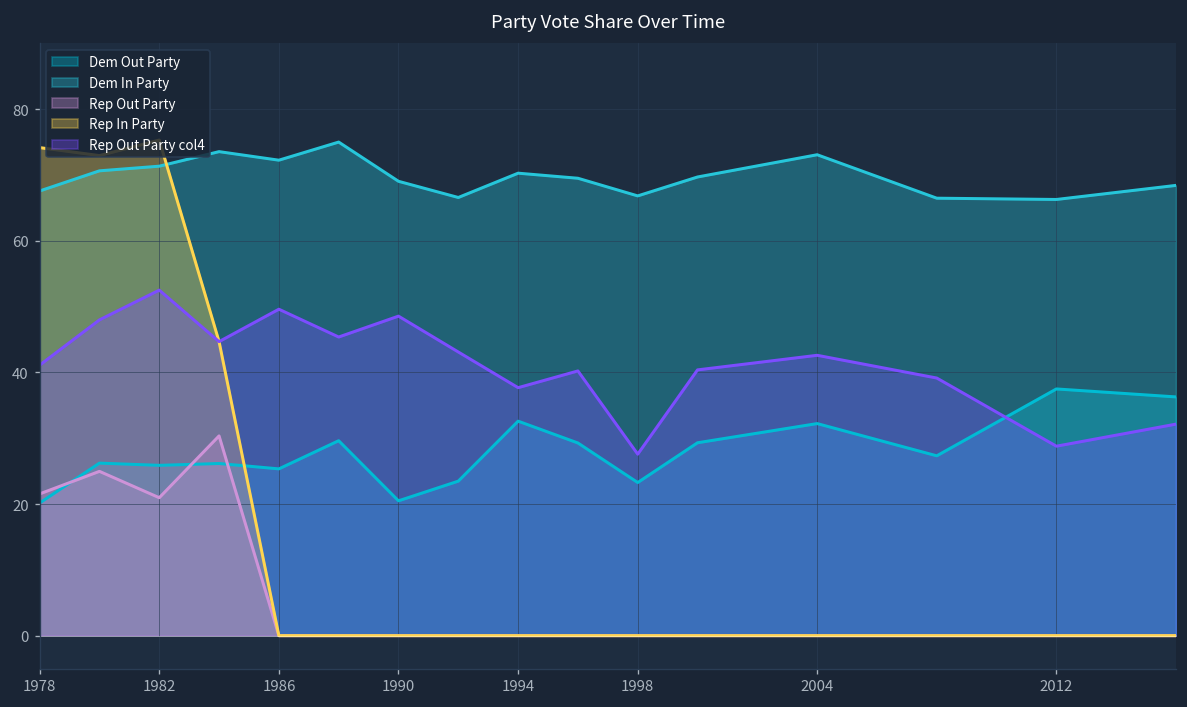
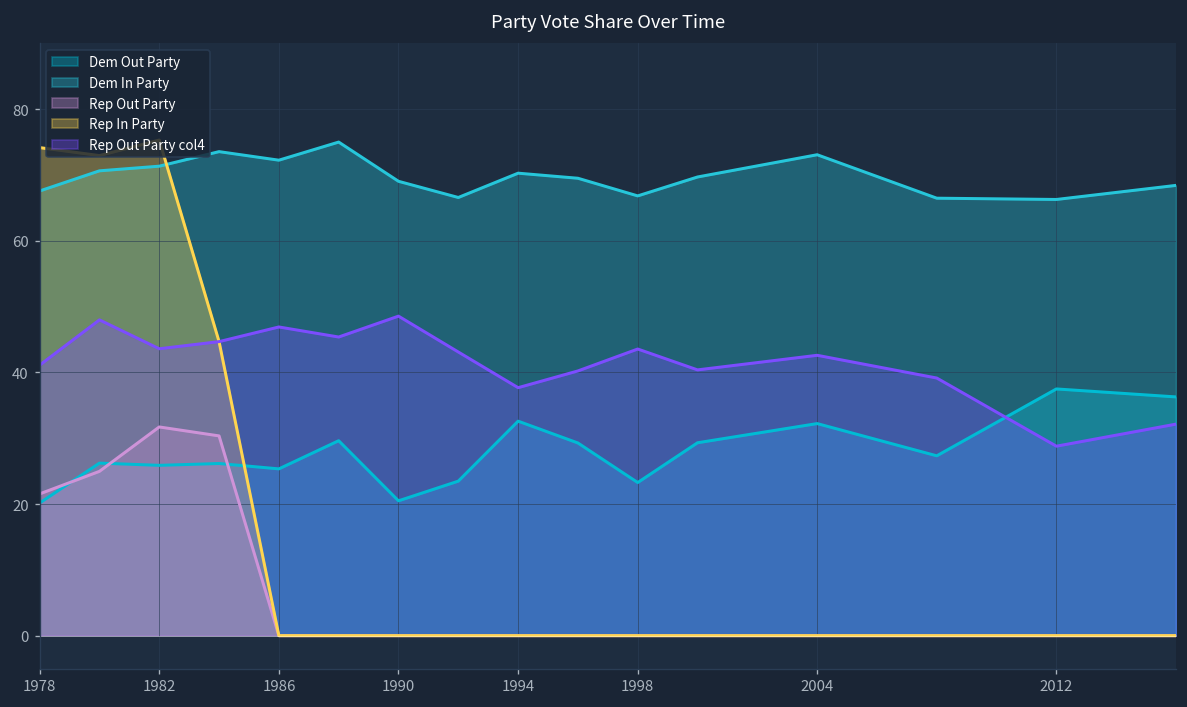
Rep Out Party, 1982: 21 -> 32
Rep Out Party col4, 1982: 52 -> 44
Rep Out Party col4, 1986: 50 -> 47
Rep Out Party col4, 1998: 28 -> 44
